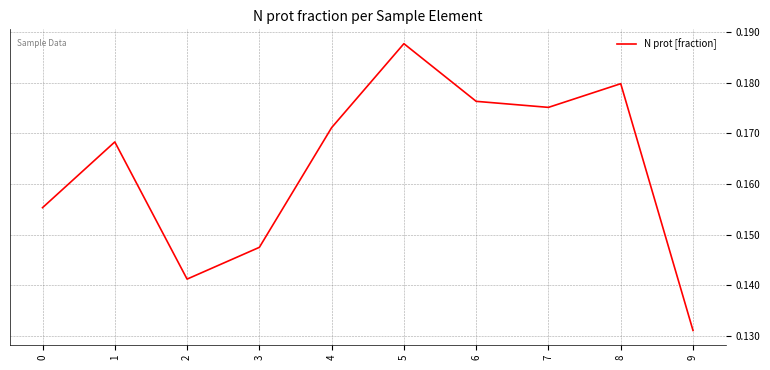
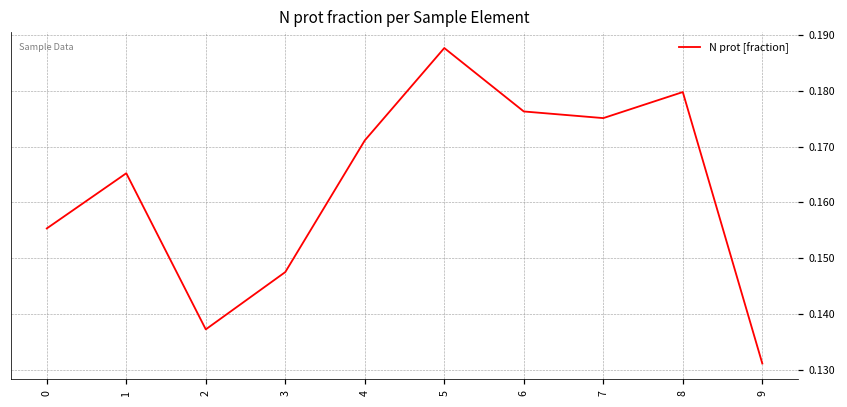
1: 0.168 -> 0.165
2: 0.141 -> 0.137
